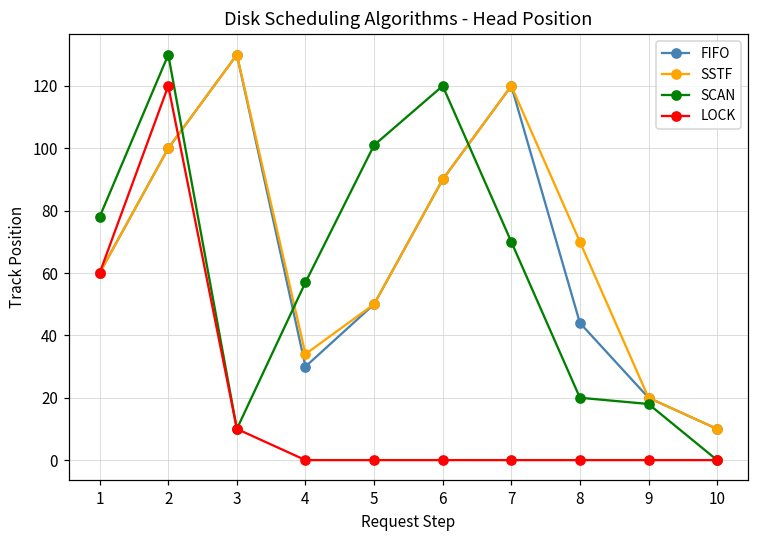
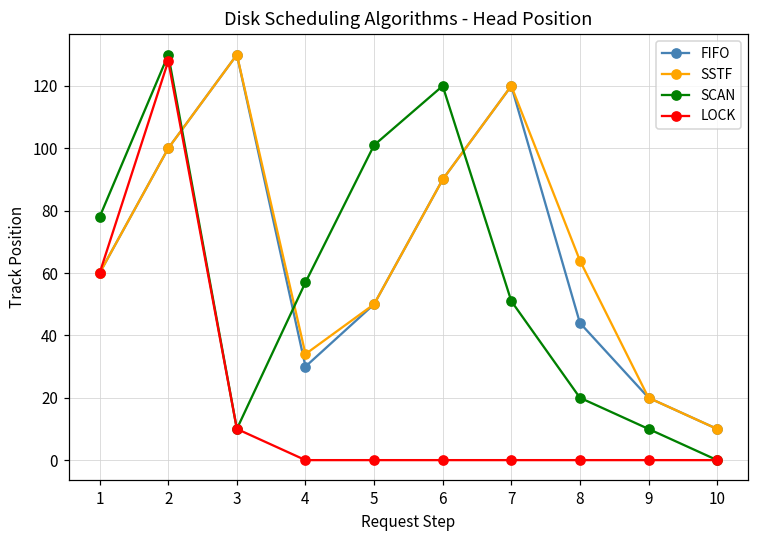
LOCK, 2: 120 -> 128
SCAN, 7: 70 -> 51
SSTF, 8: 70 -> 64
SCAN, 9: 18 -> 10
